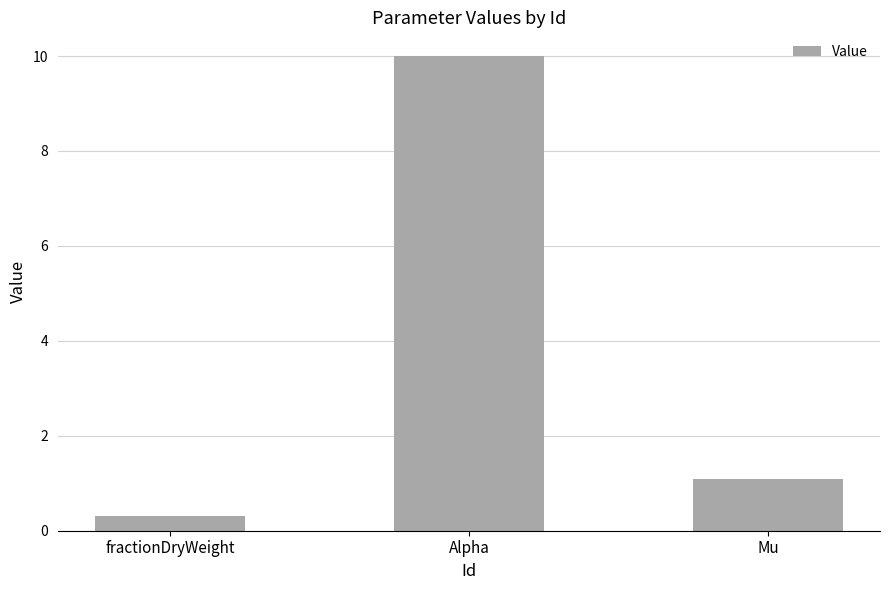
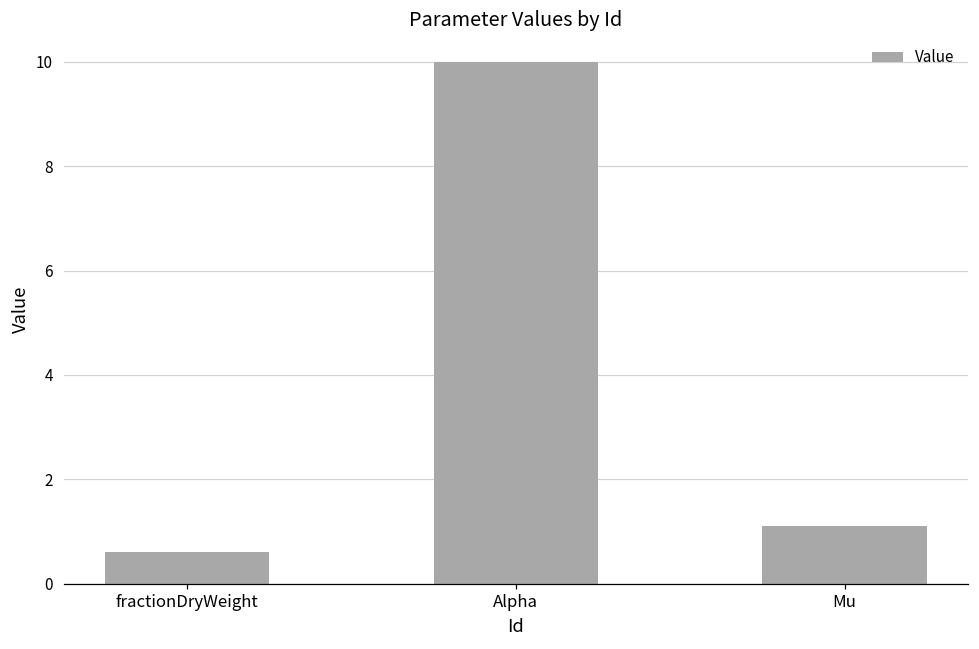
fractionDryWeight: 0.3 -> 0.6
